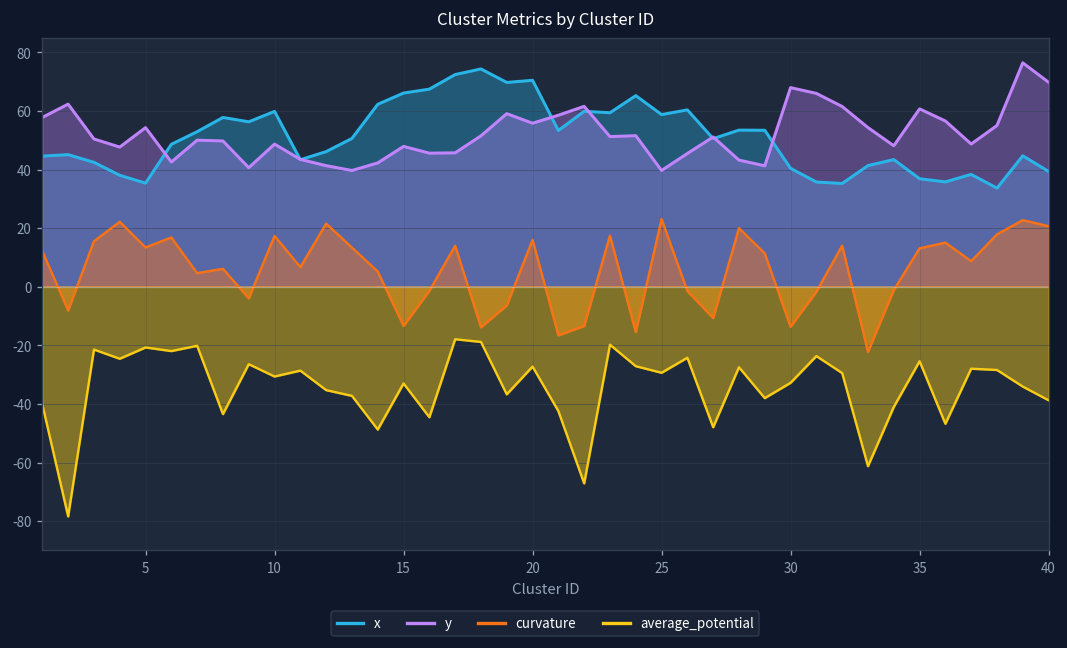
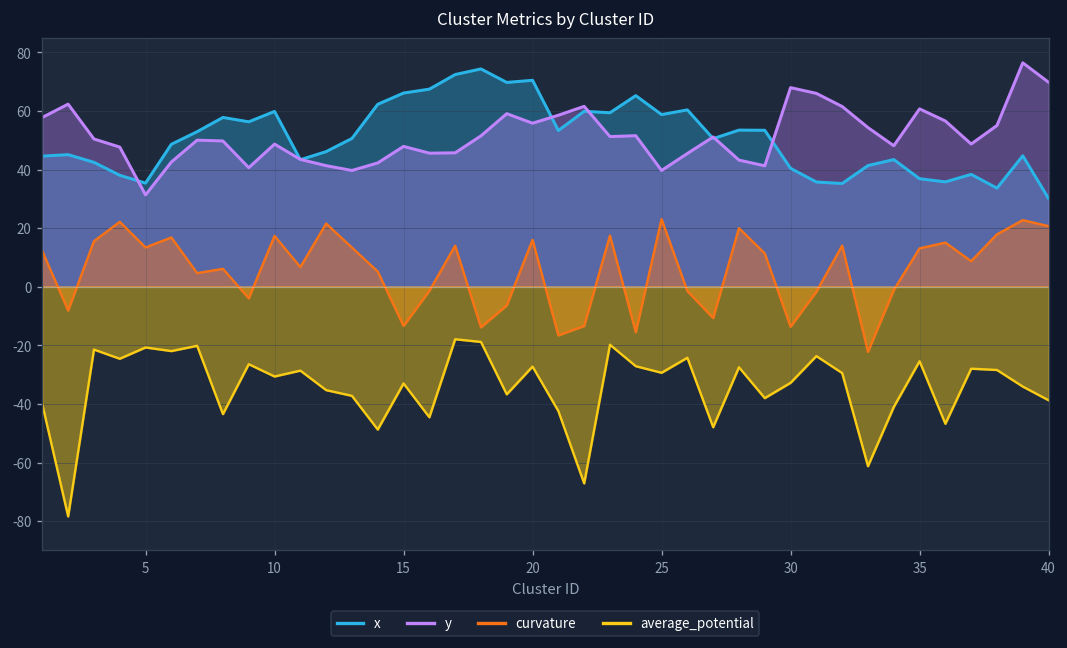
y, 5: 54 -> 31
x, 40: 39 -> 30
